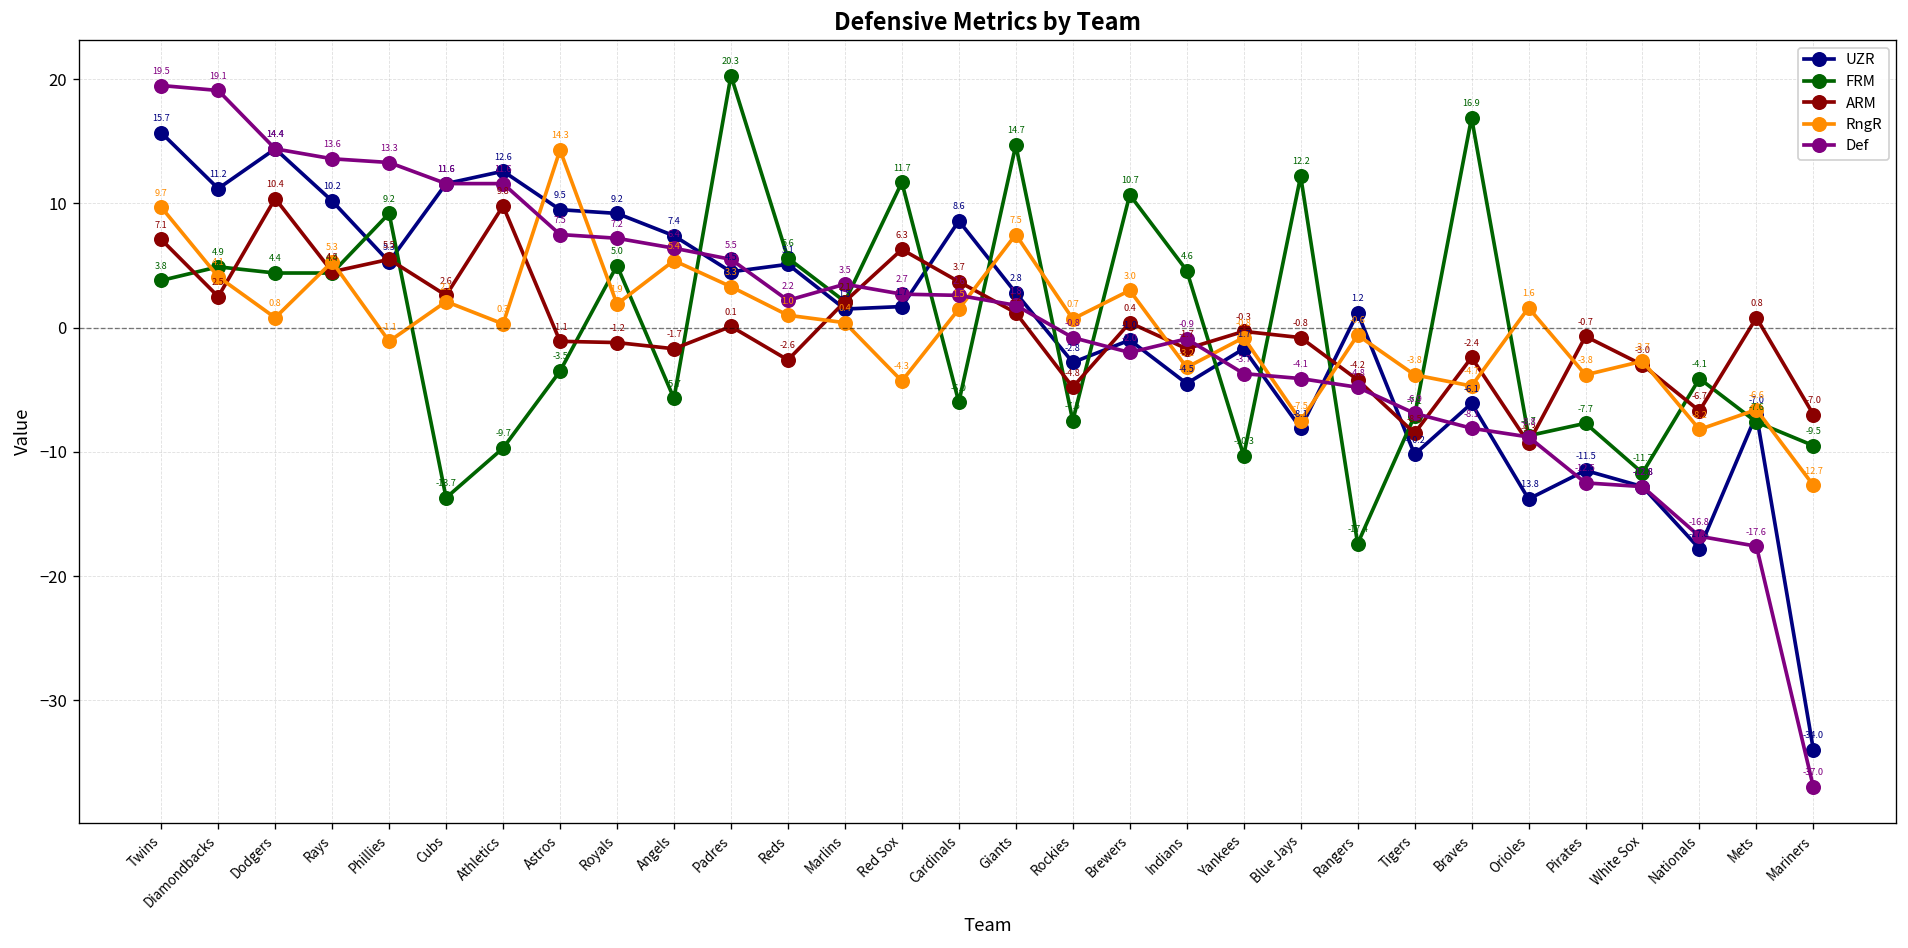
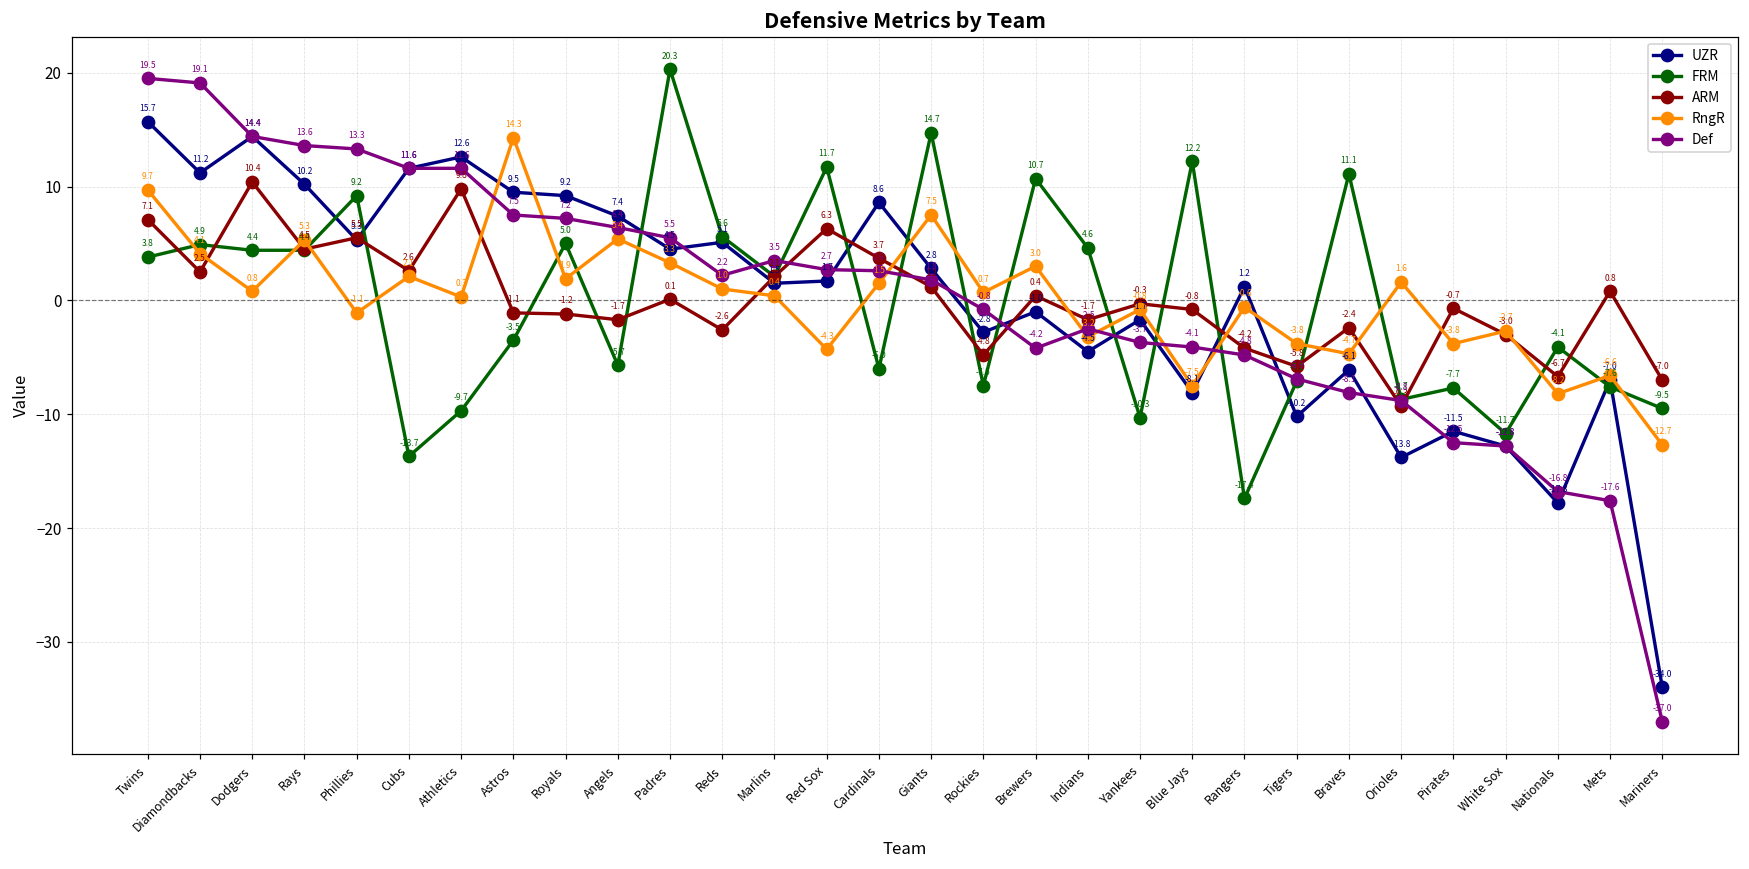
Def, Brewers: -2.0 -> -4.2
Def, Indians: -0.9 -> -2.5
ARM, Tigers: -8.5 -> -5.8
FRM, Braves: 16.9 -> 11.1
